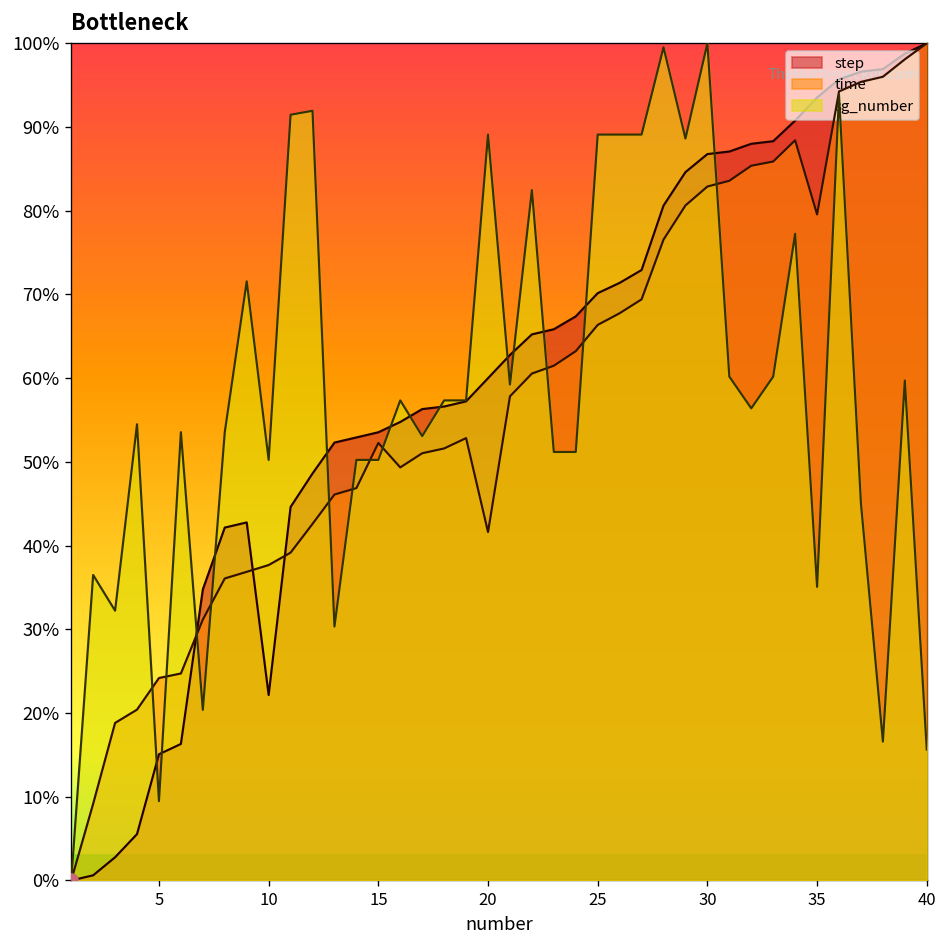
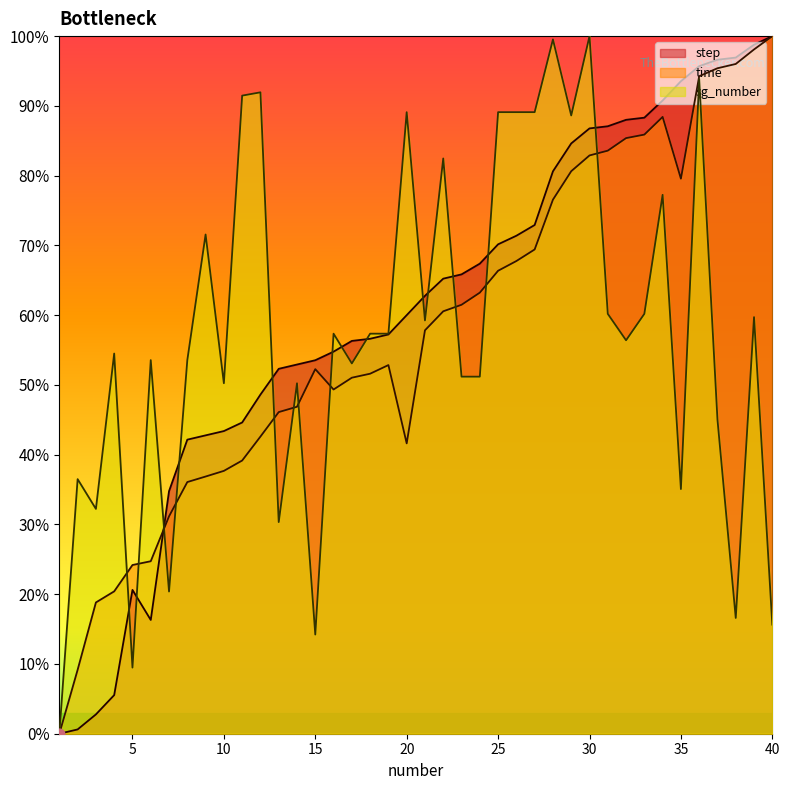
step, 5: 15% -> 21%
step, 10: 22% -> 43%
sg_number, 15: 50% -> 14%
